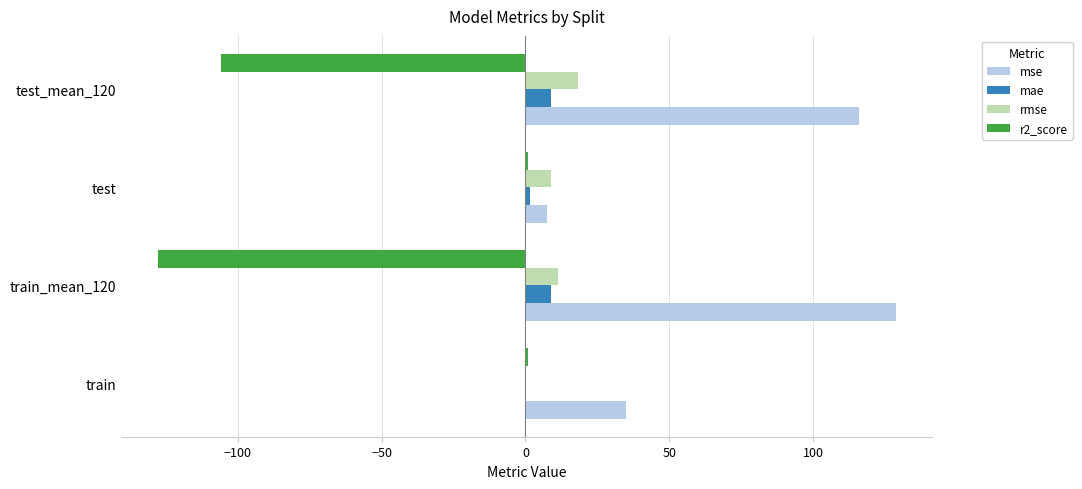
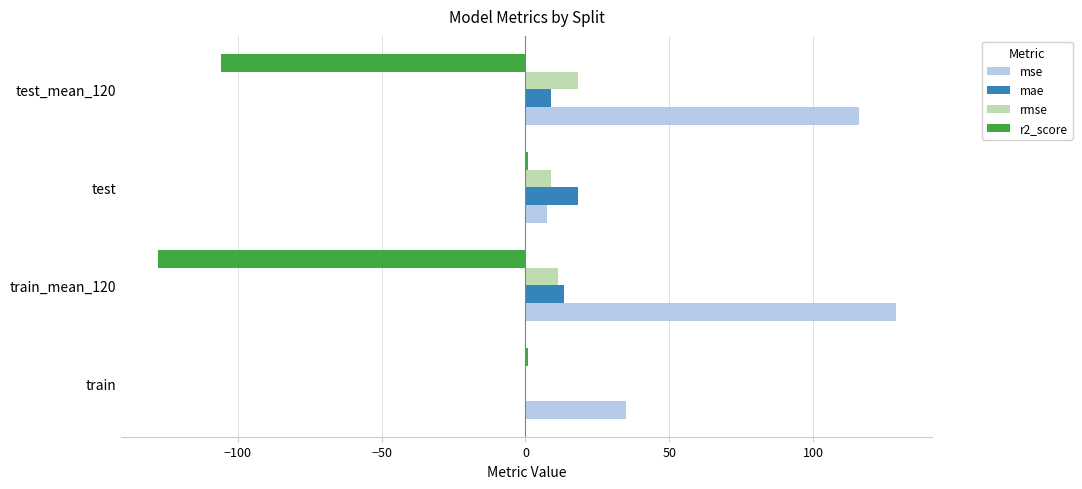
mae, test: 2 -> 18
mae, train_mean_120: 9 -> 13
